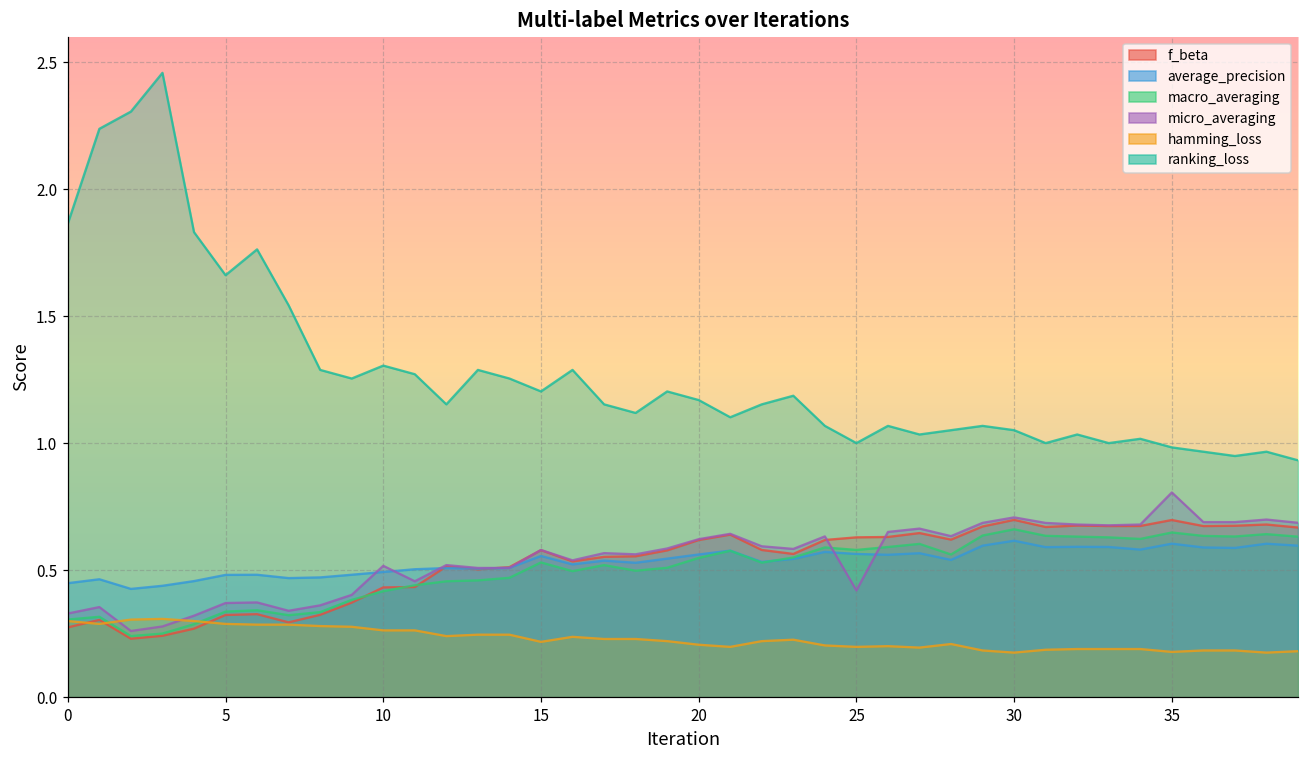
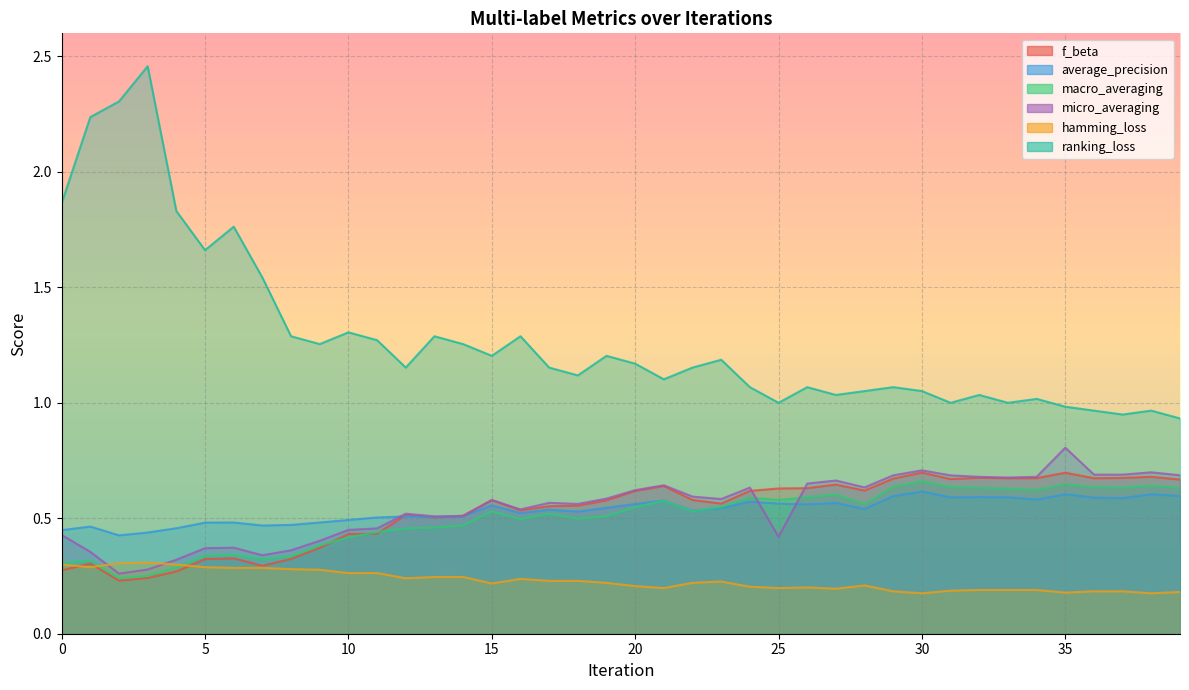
micro_averaging, 0: 0.33 -> 0.43
micro_averaging, 10: 0.52 -> 0.45
